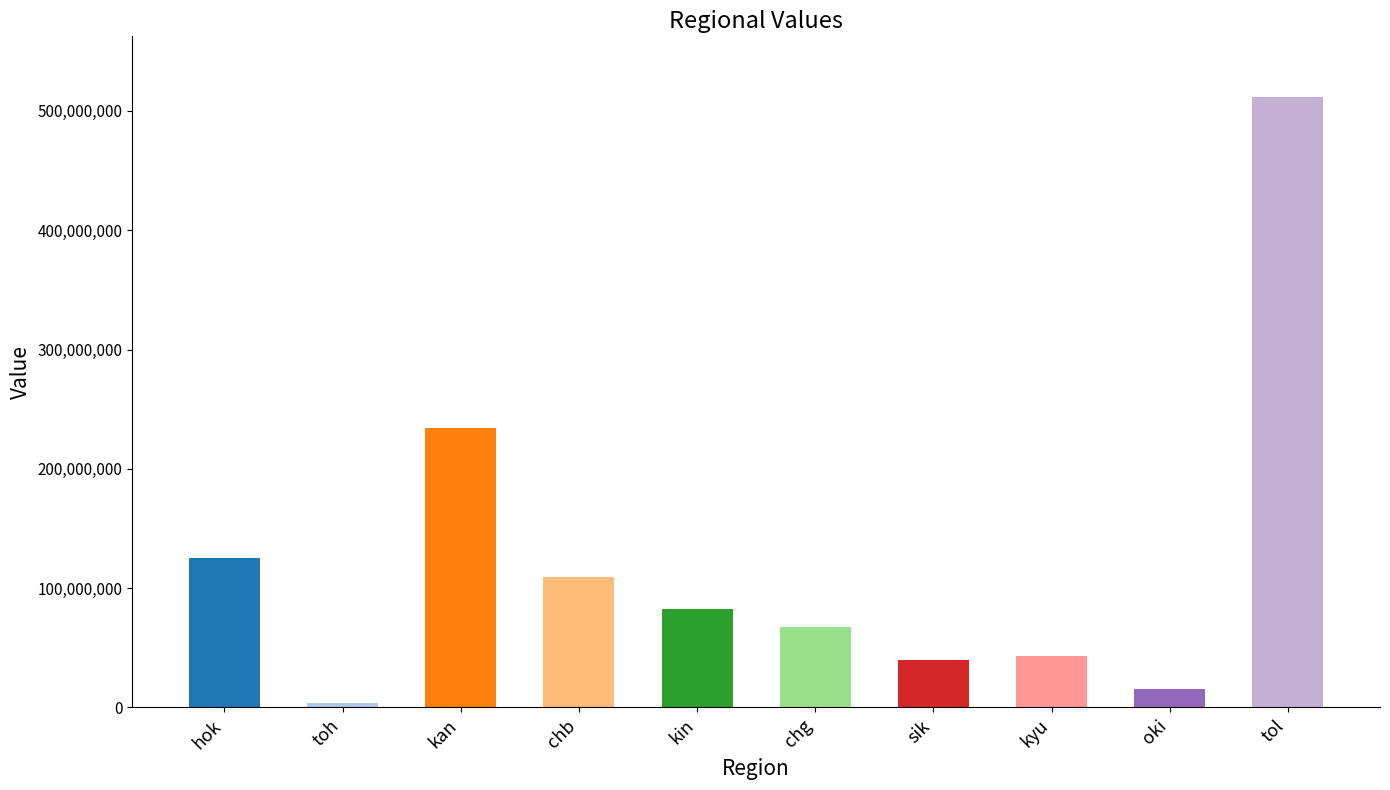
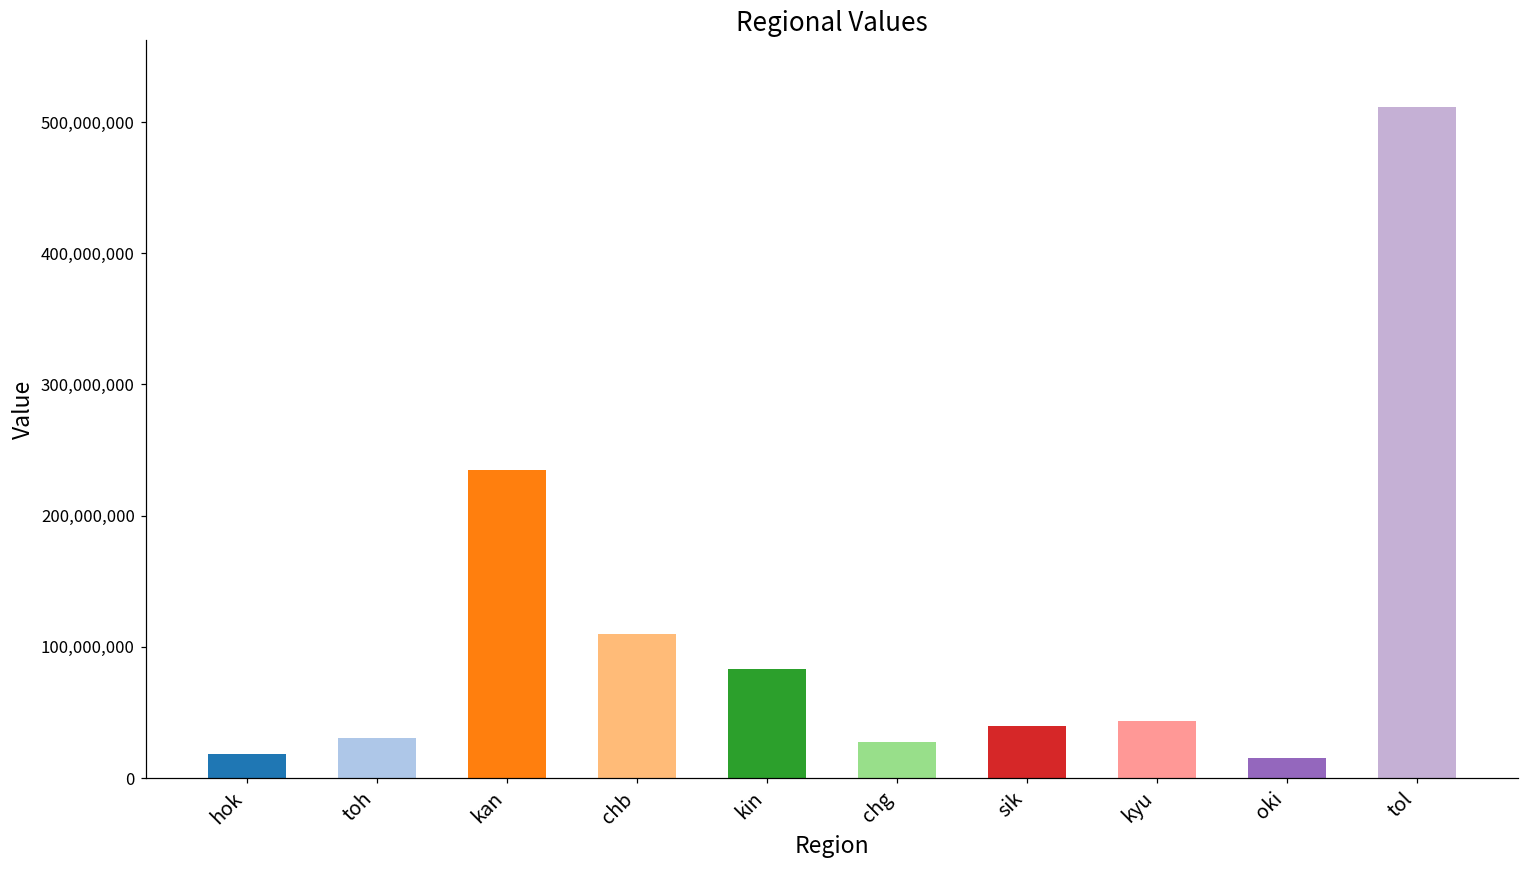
hok: 126,000,000 -> 18,000,000
toh: 4,000,000 -> 30,000,000
chg: 67,000,000 -> 28,000,000
